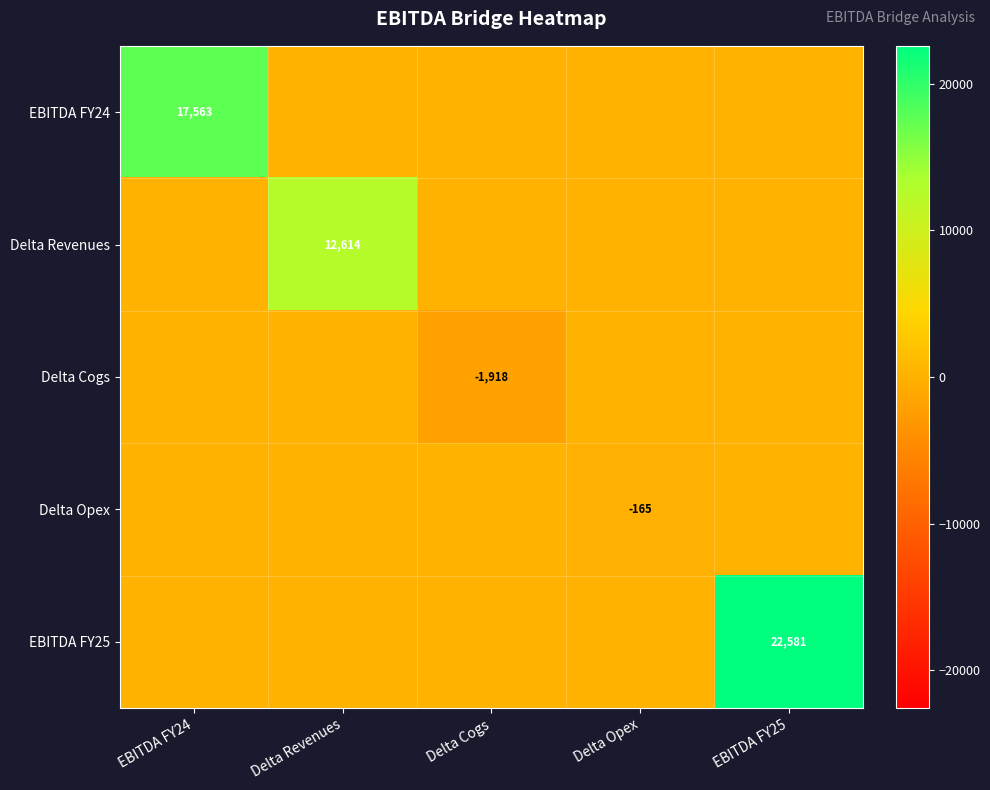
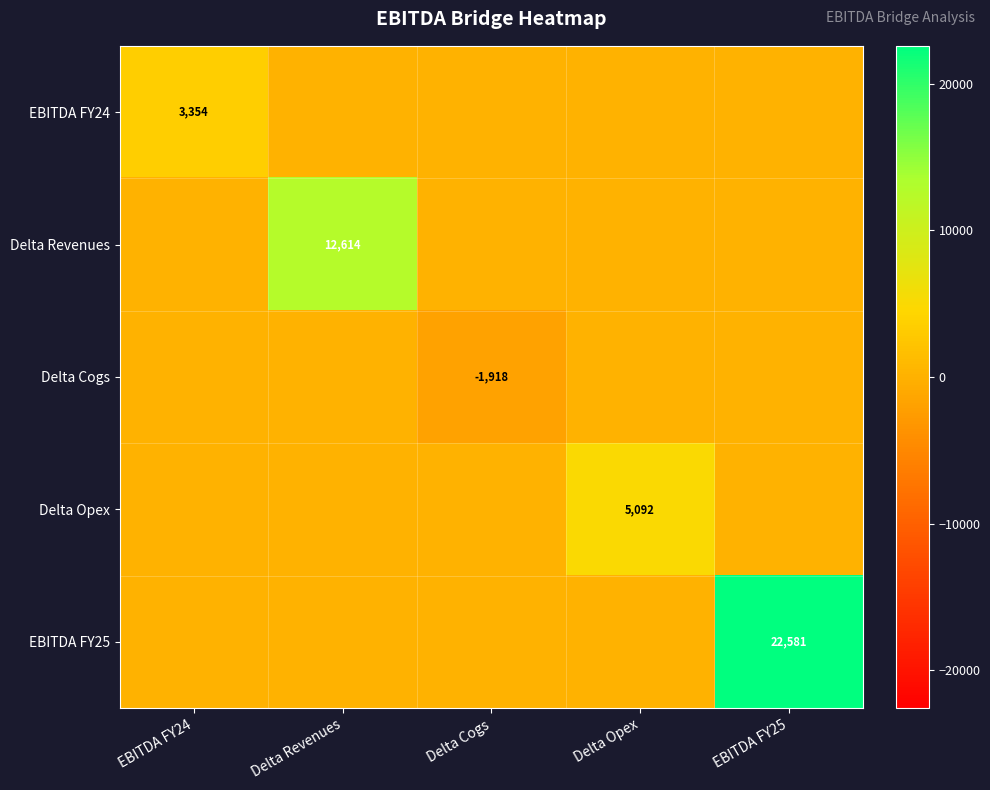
EBITDA FY24, EBITDA FY24: 17,563 -> 3,354
Delta Opex, Delta Opex: -165 -> 5,092
